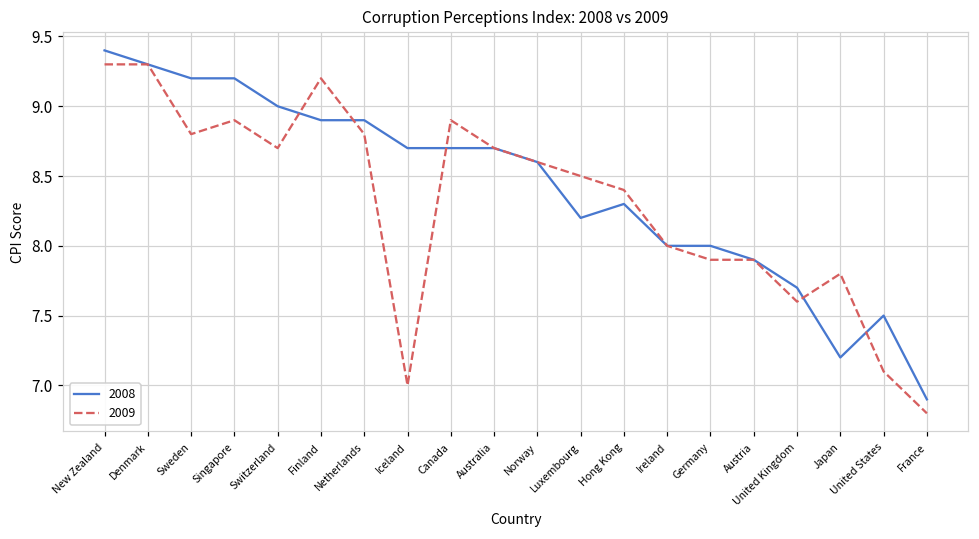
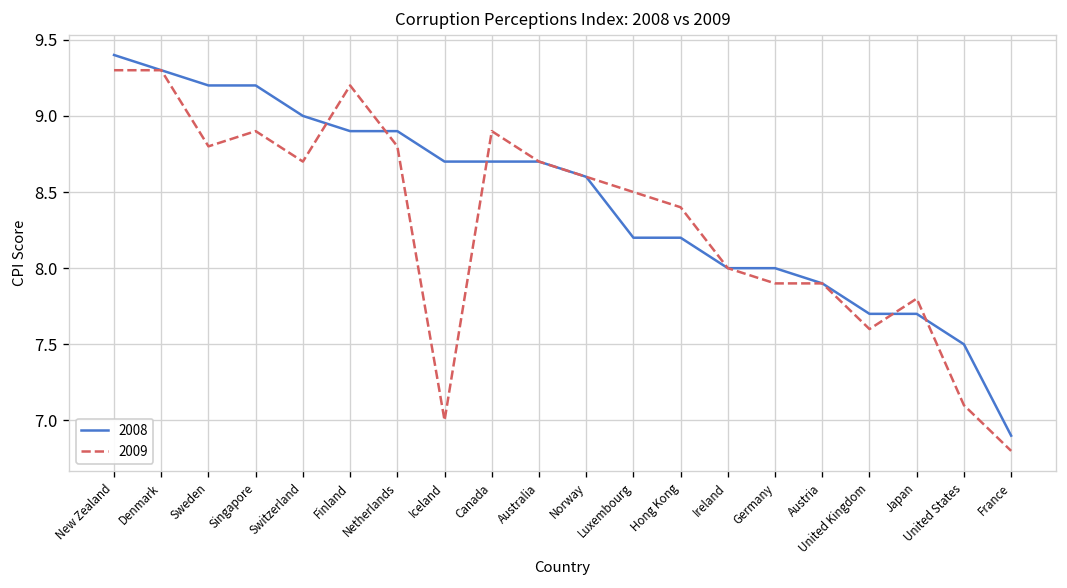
2008, Hong Kong: 8.3 -> 8.2
2008, Japan: 7.2 -> 7.7
